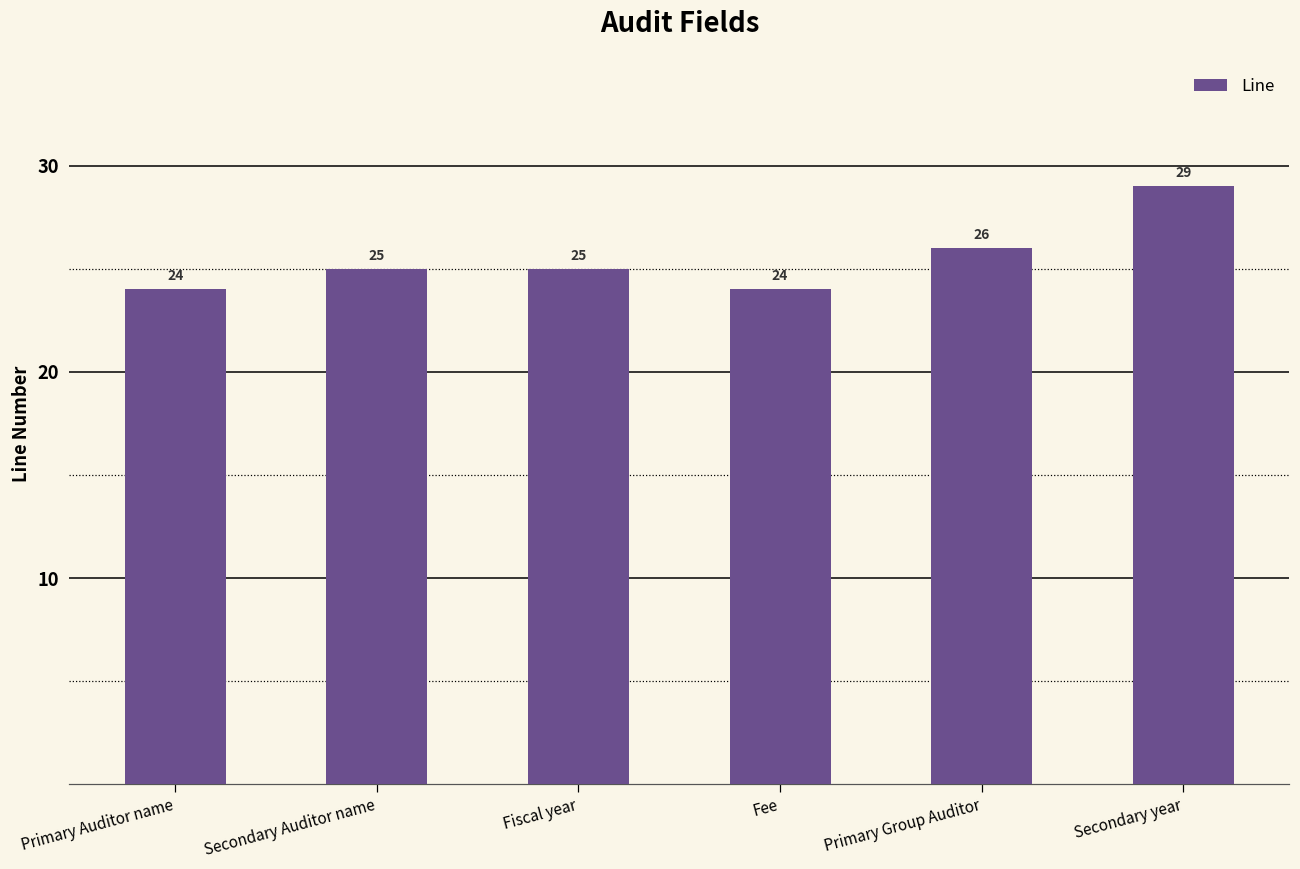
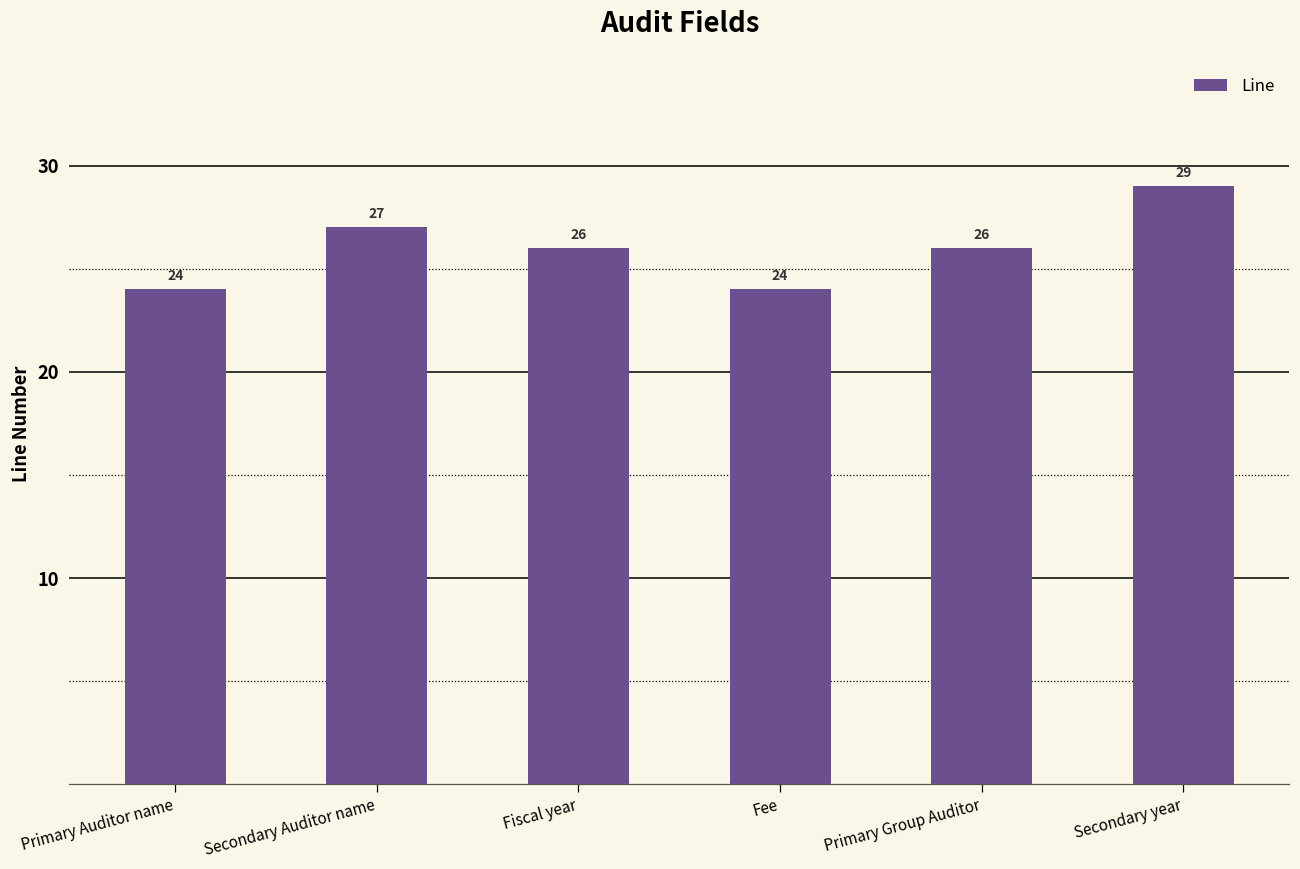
Secondary Auditor name: 25 -> 27
Fiscal year: 25 -> 26
